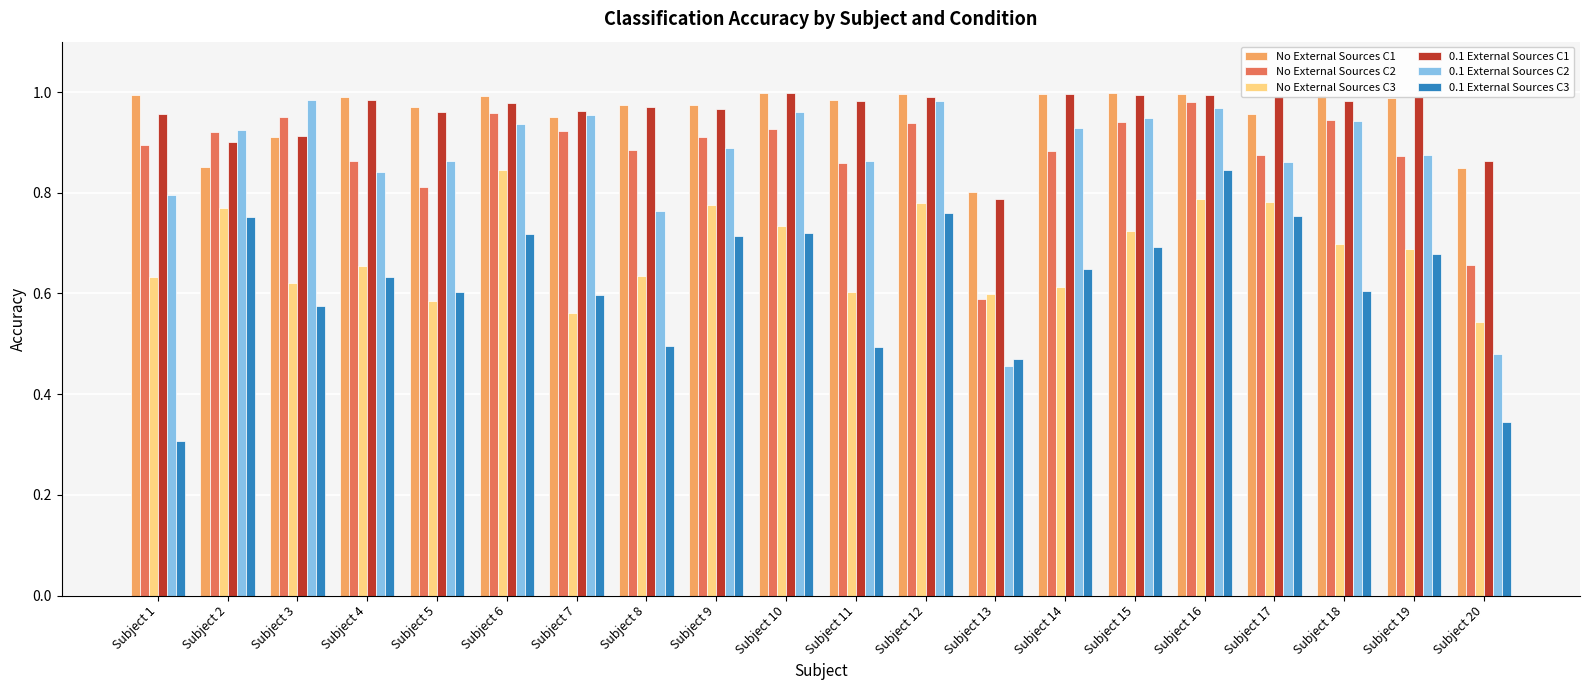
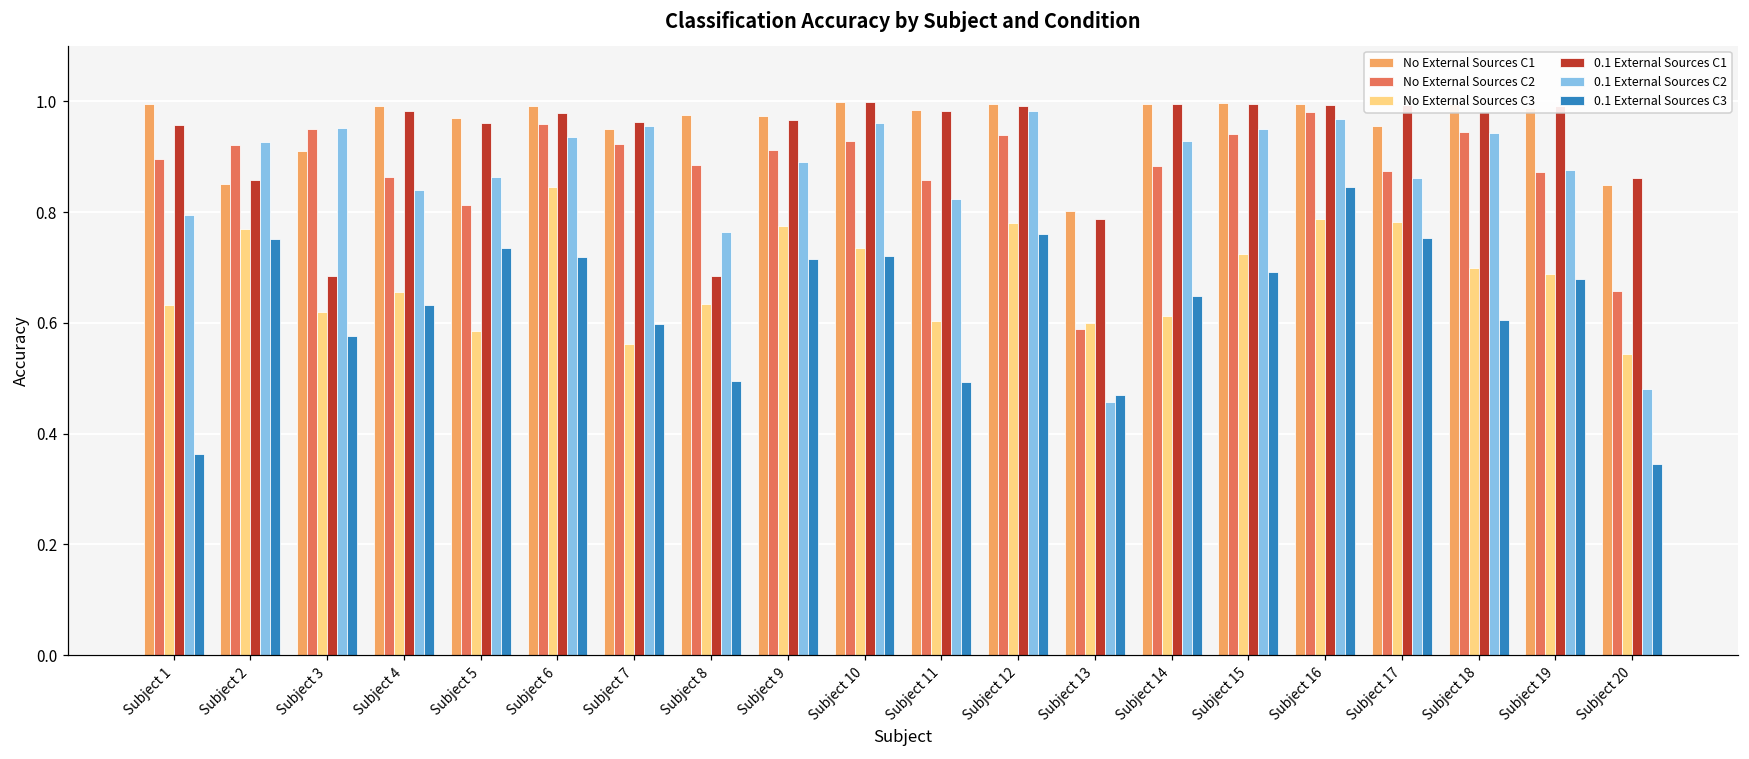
0.1 External Sources C3, Subject 1: 0.31 -> 0.36
0.1 External Sources C1, Subject 2: 0.90 -> 0.86
0.1 External Sources C1, Subject 3: 0.91 -> 0.68
0.1 External Sources C2, Subject 3: 0.98 -> 0.95
0.1 External Sources C3, Subject 5: 0.60 -> 0.74
0.1 External Sources C1, Subject 8: 0.97 -> 0.68
0.1 External Sources C2, Subject 11: 0.86 -> 0.82
